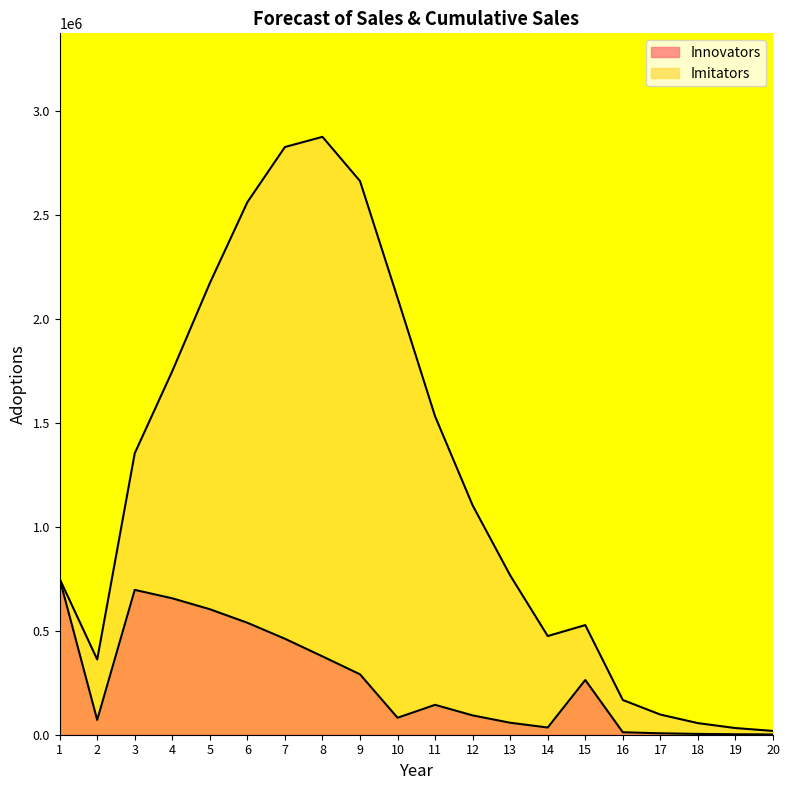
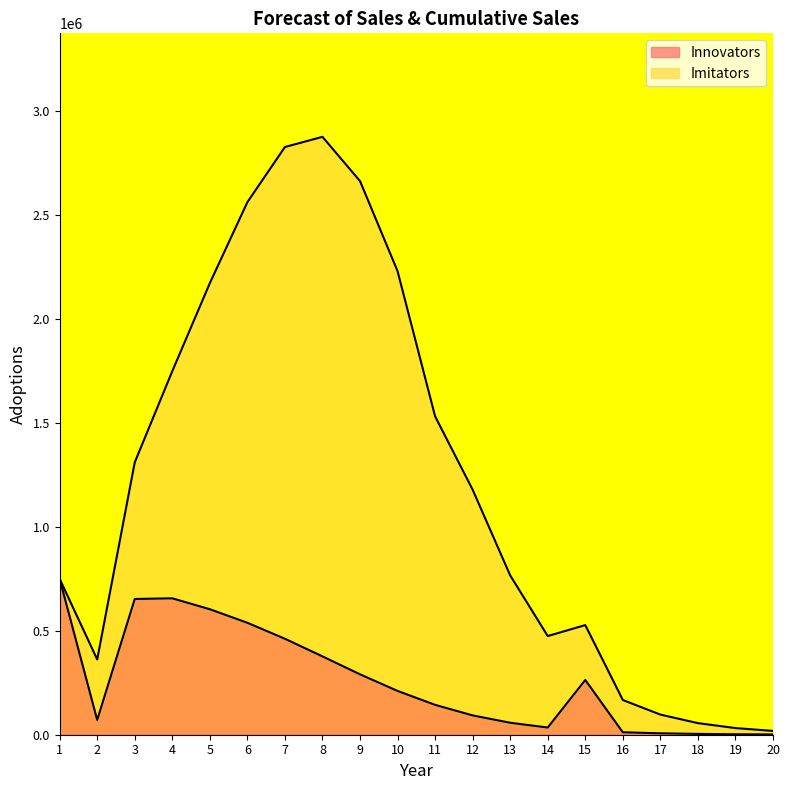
Innovators, 3: 700000 -> 650000
Innovators, 10: 80000 -> 210000
Imitators, 12: 1010000 -> 1090000
